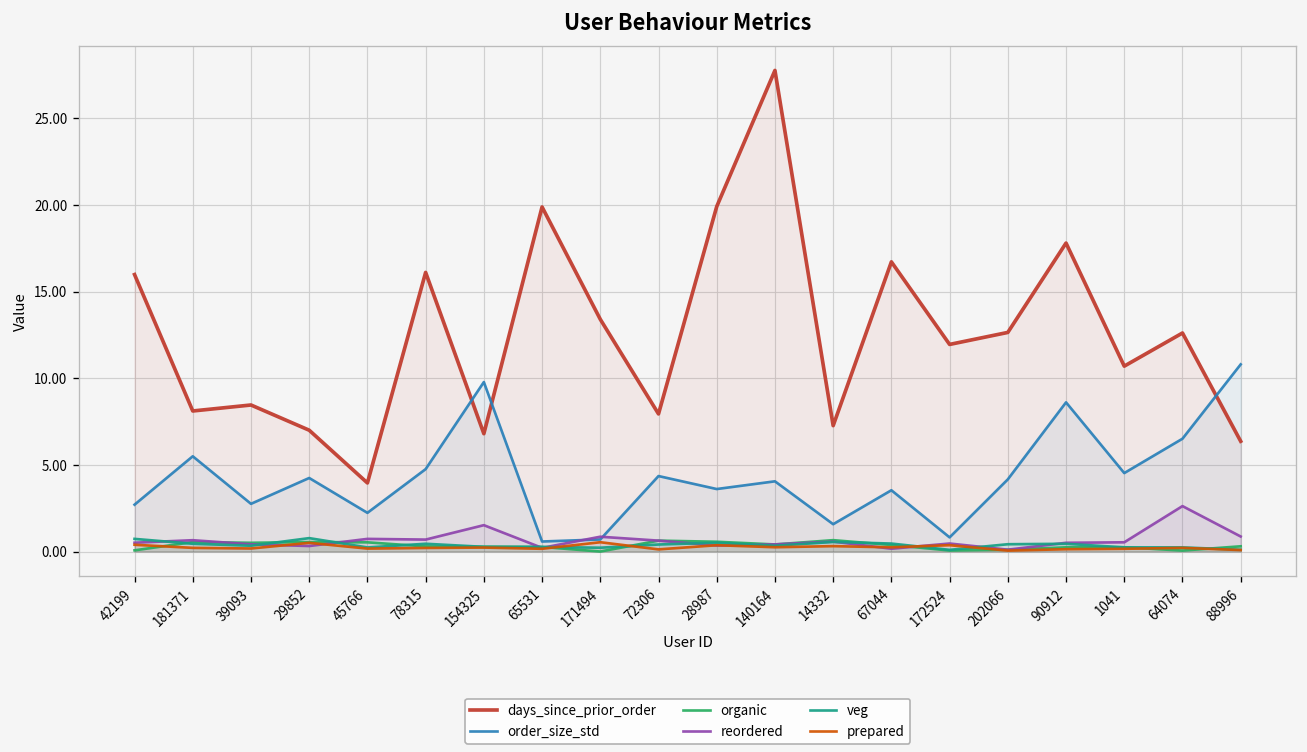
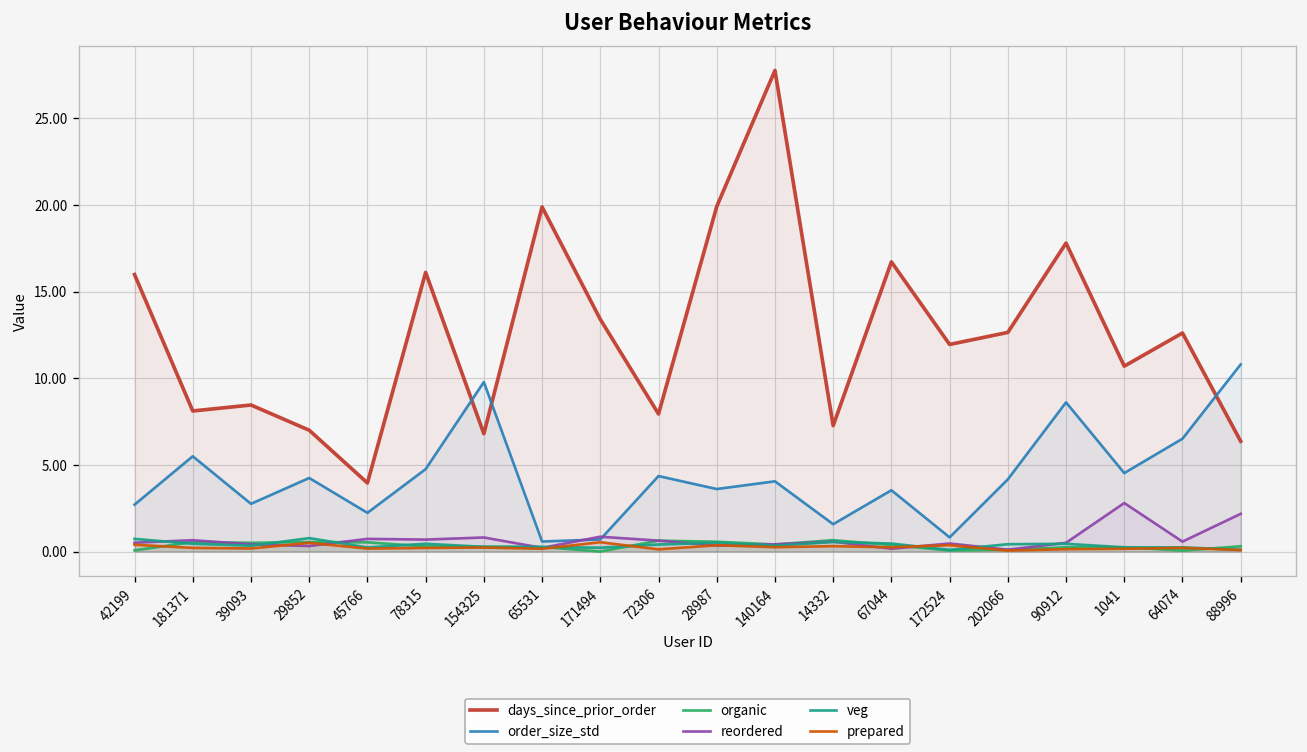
reordered, 154325: 1.5 -> 0.8
reordered, 1041: 0.5 -> 2.8
reordered, 64074: 2.6 -> 0.6
reordered, 88996: 0.9 -> 2.2
